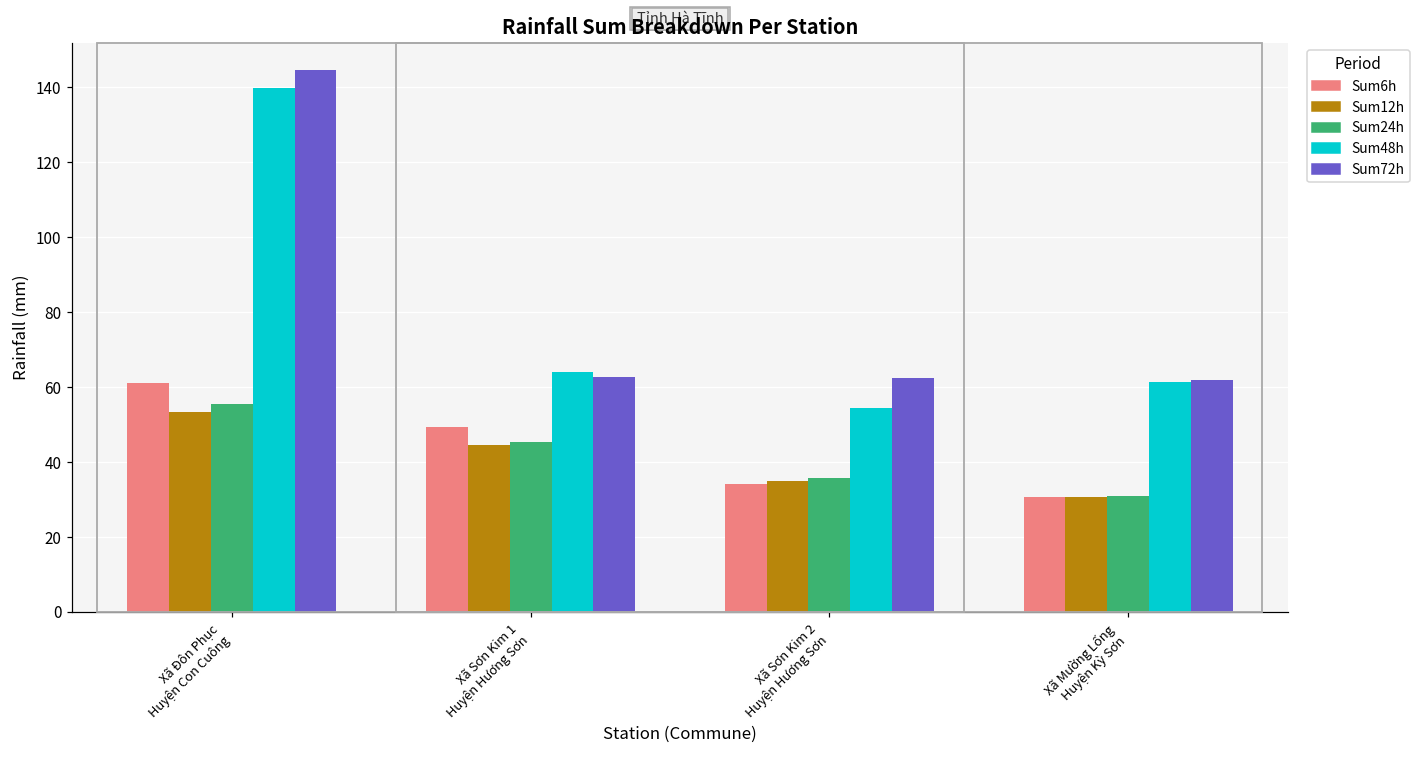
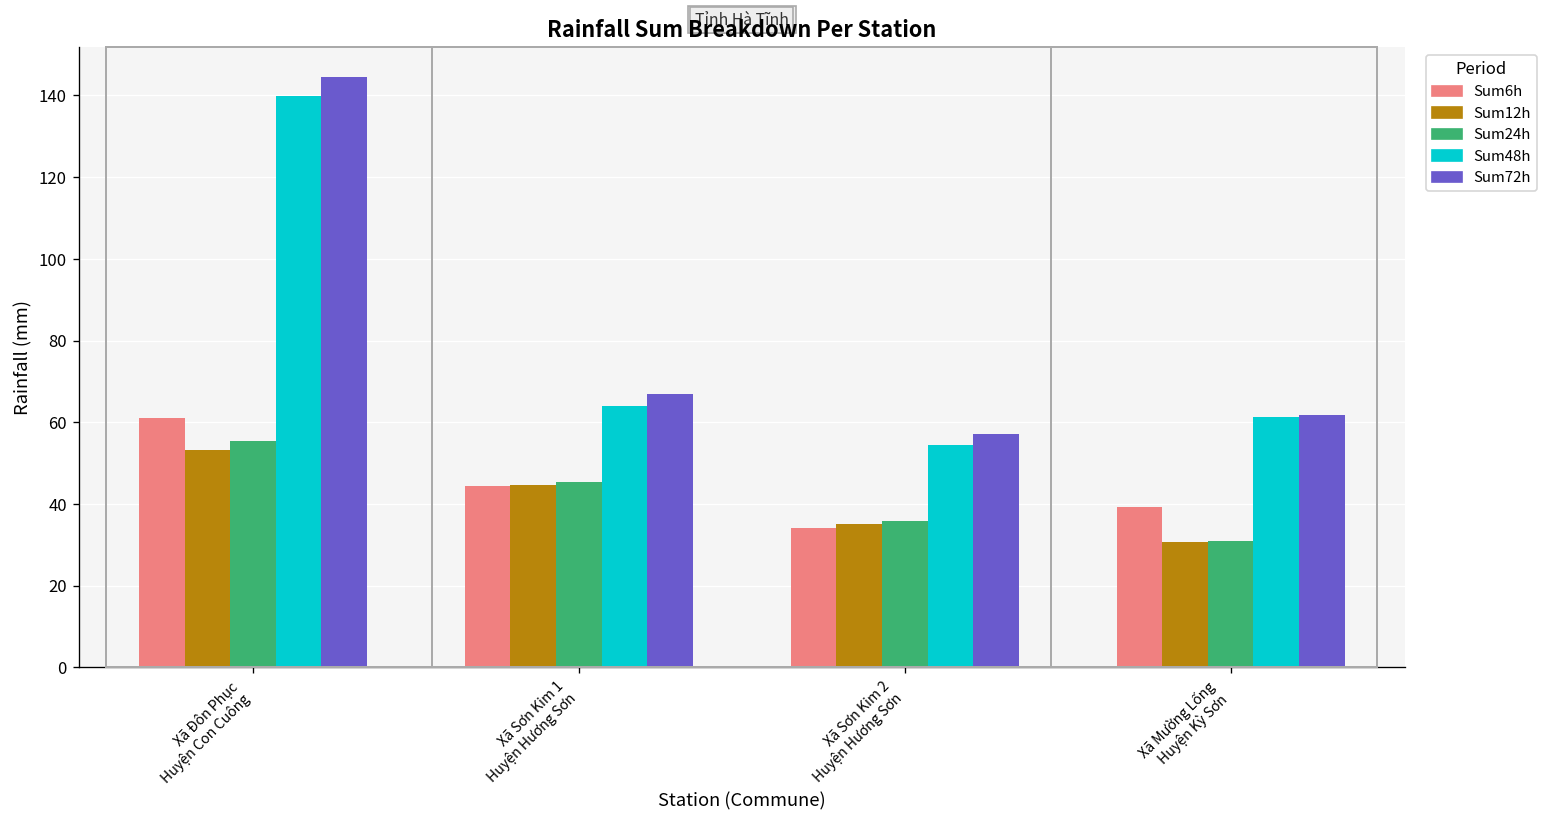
Sum6h, Xã Sơn Kim 1 Huyện Hương Sơn: 49 -> 44
Sum72h, Xã Sơn Kim 1 Huyện Hương Sơn: 63 -> 67
Sum72h, Xã Sơn Kim 2 Huyện Hương Sơn: 62 -> 57
Sum6h, Xã Mường Lống Huyện Kỳ Sơn: 31 -> 39
